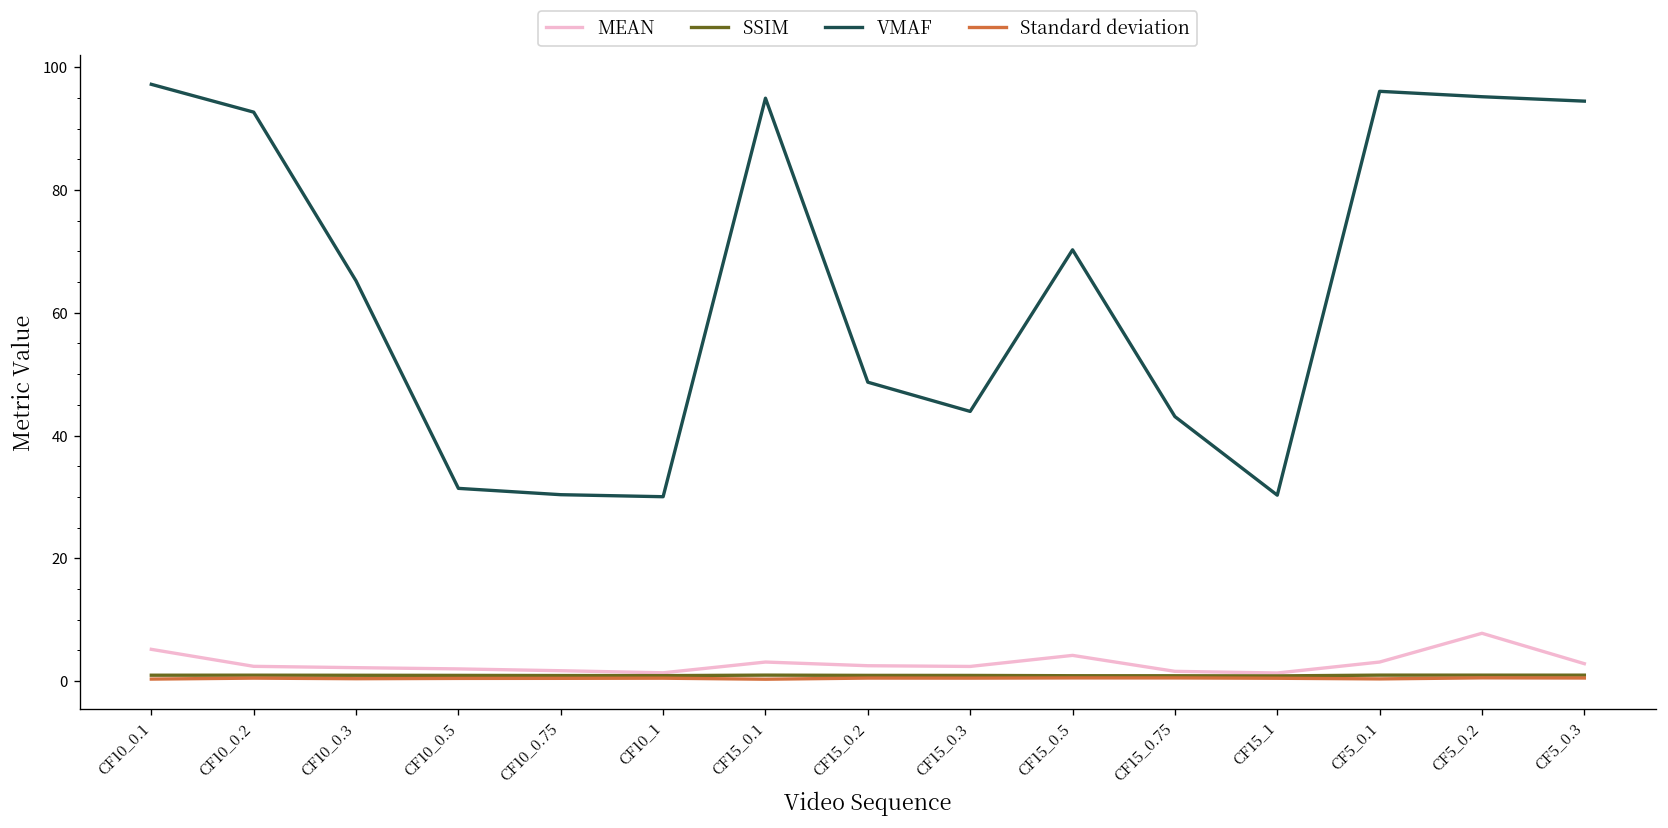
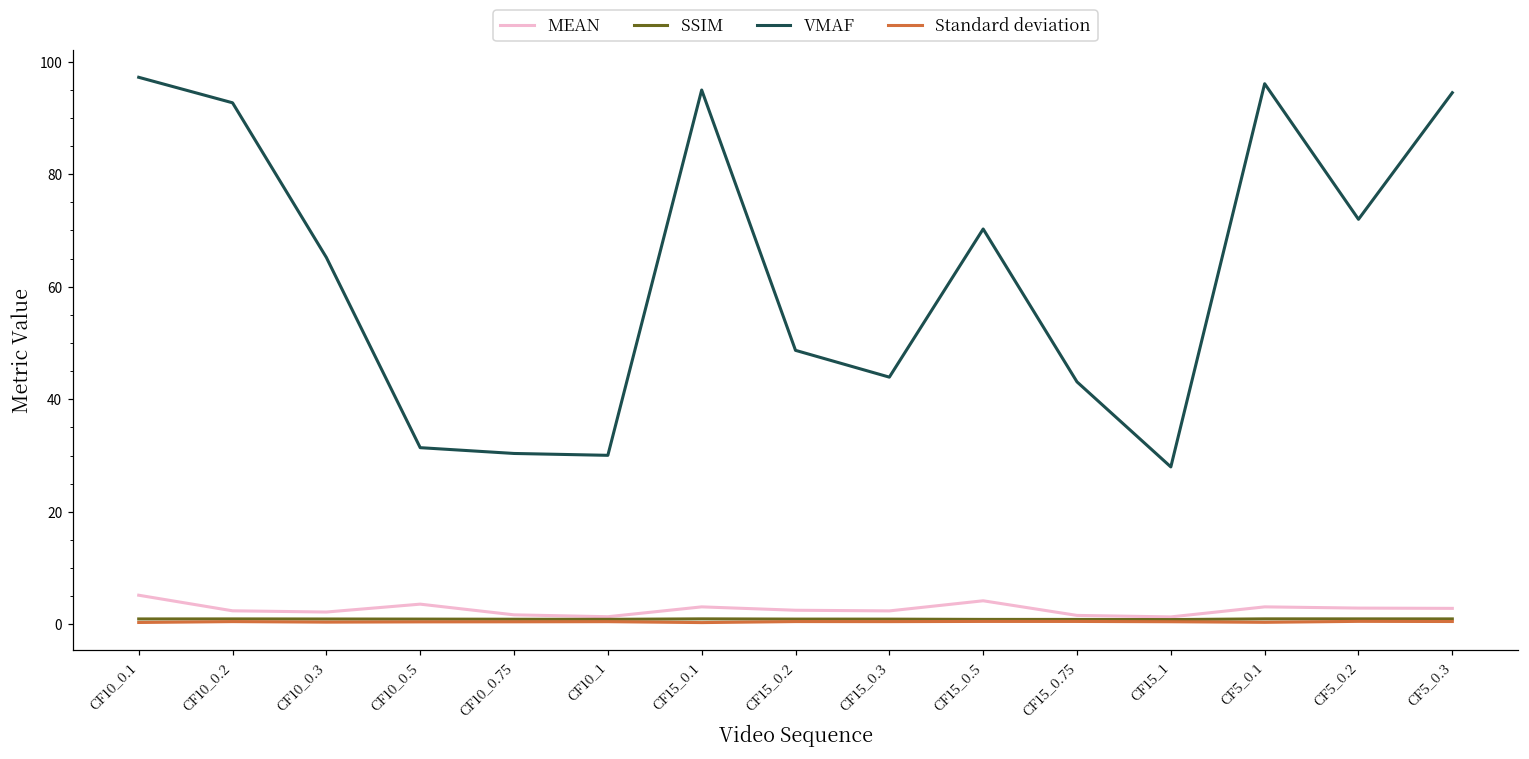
MEAN, CF10_0.5: 2 -> 4
VMAF, CF15_1: 30 -> 28
MEAN, CF5_0.2: 8 -> 3
VMAF, CF5_0.2: 95 -> 72
